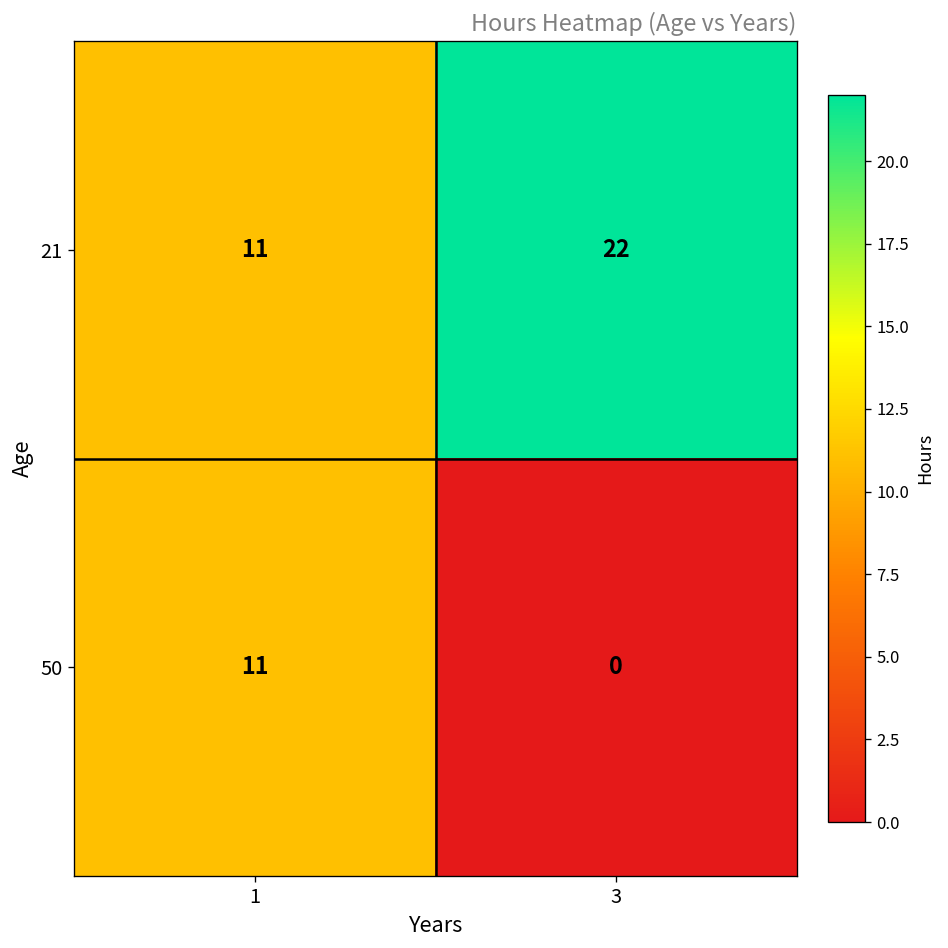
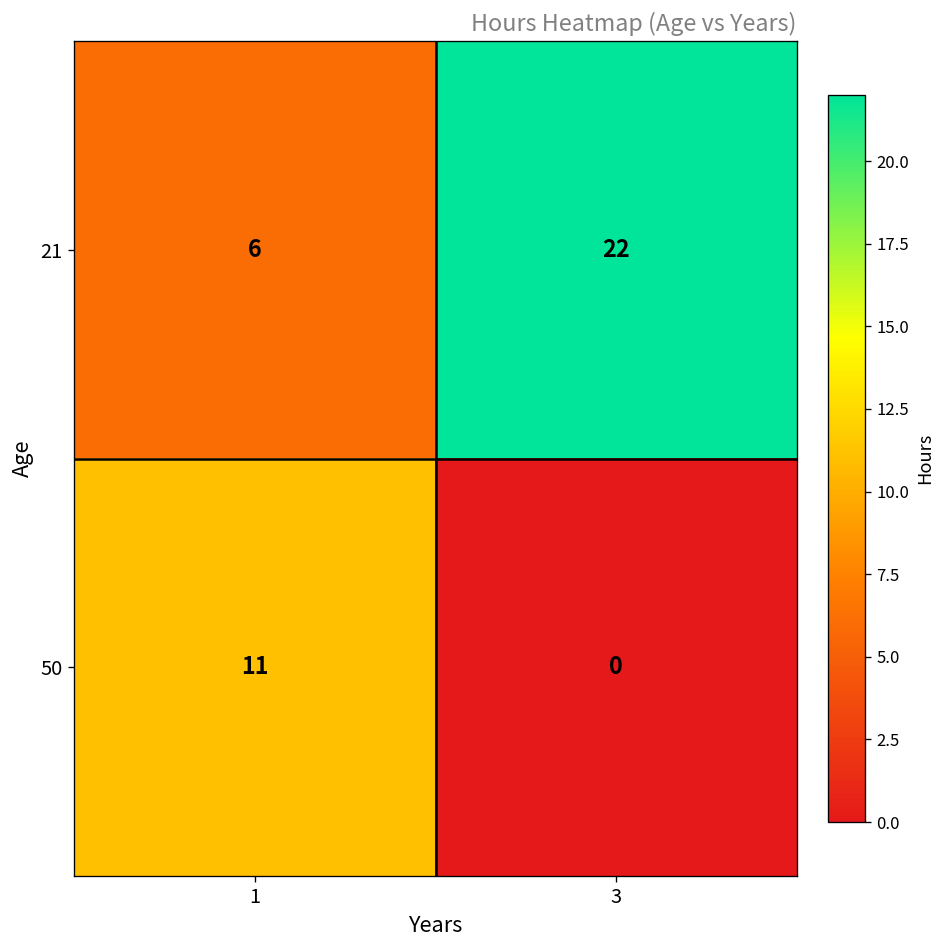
21, 1: 11 -> 6
